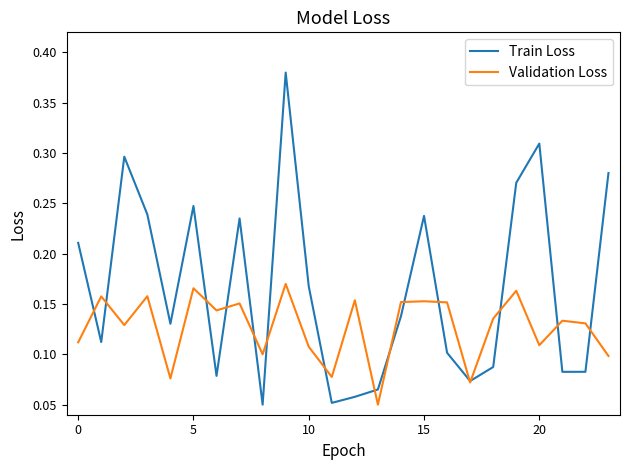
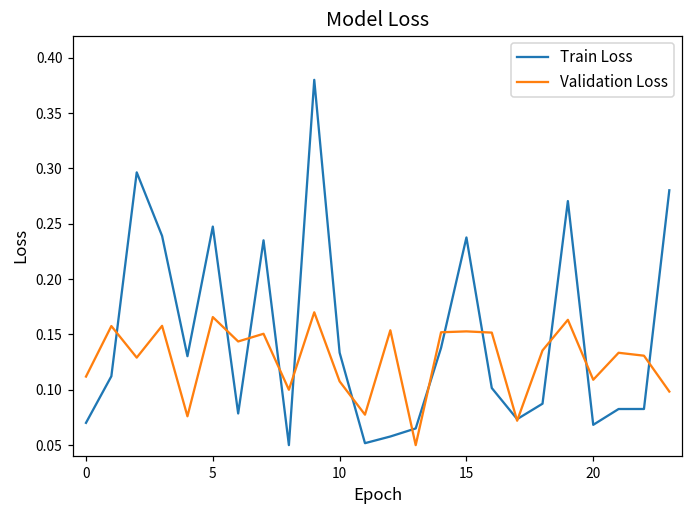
Train Loss, 0: 0.211 -> 0.070
Train Loss, 10: 0.168 -> 0.134
Train Loss, 20: 0.309 -> 0.068
